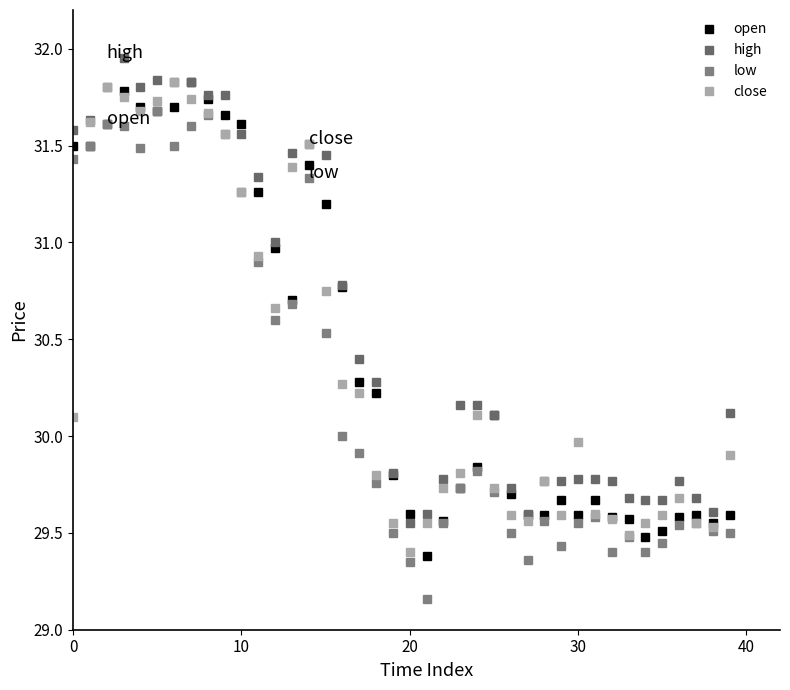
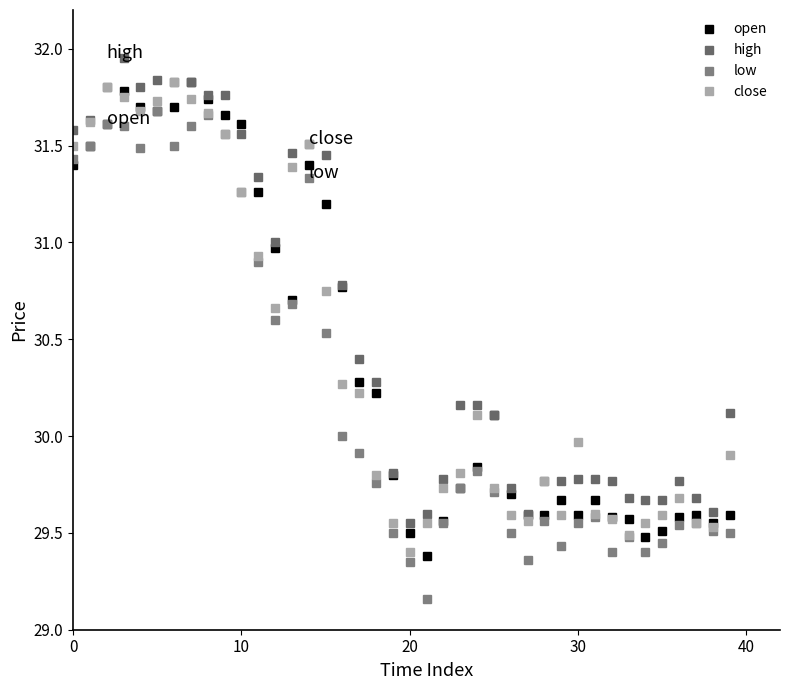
open, 0: 31.5 -> 31.4
close, 0: 30.1 -> 31.5
open, 20: 29.6 -> 29.5
